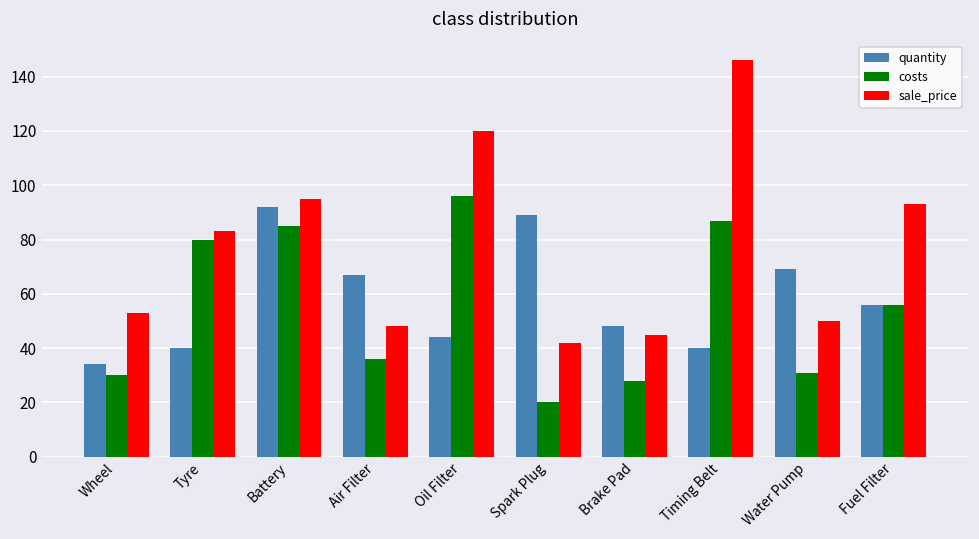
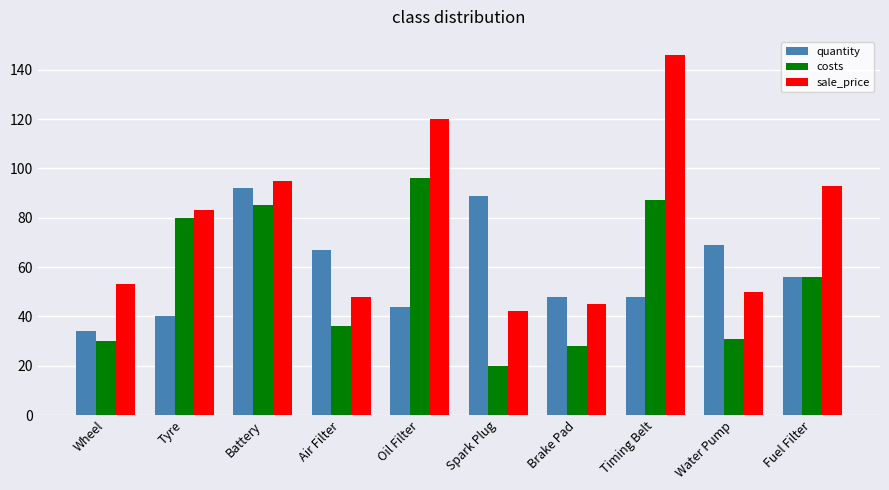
quantity, Timing Belt: 40 -> 48
